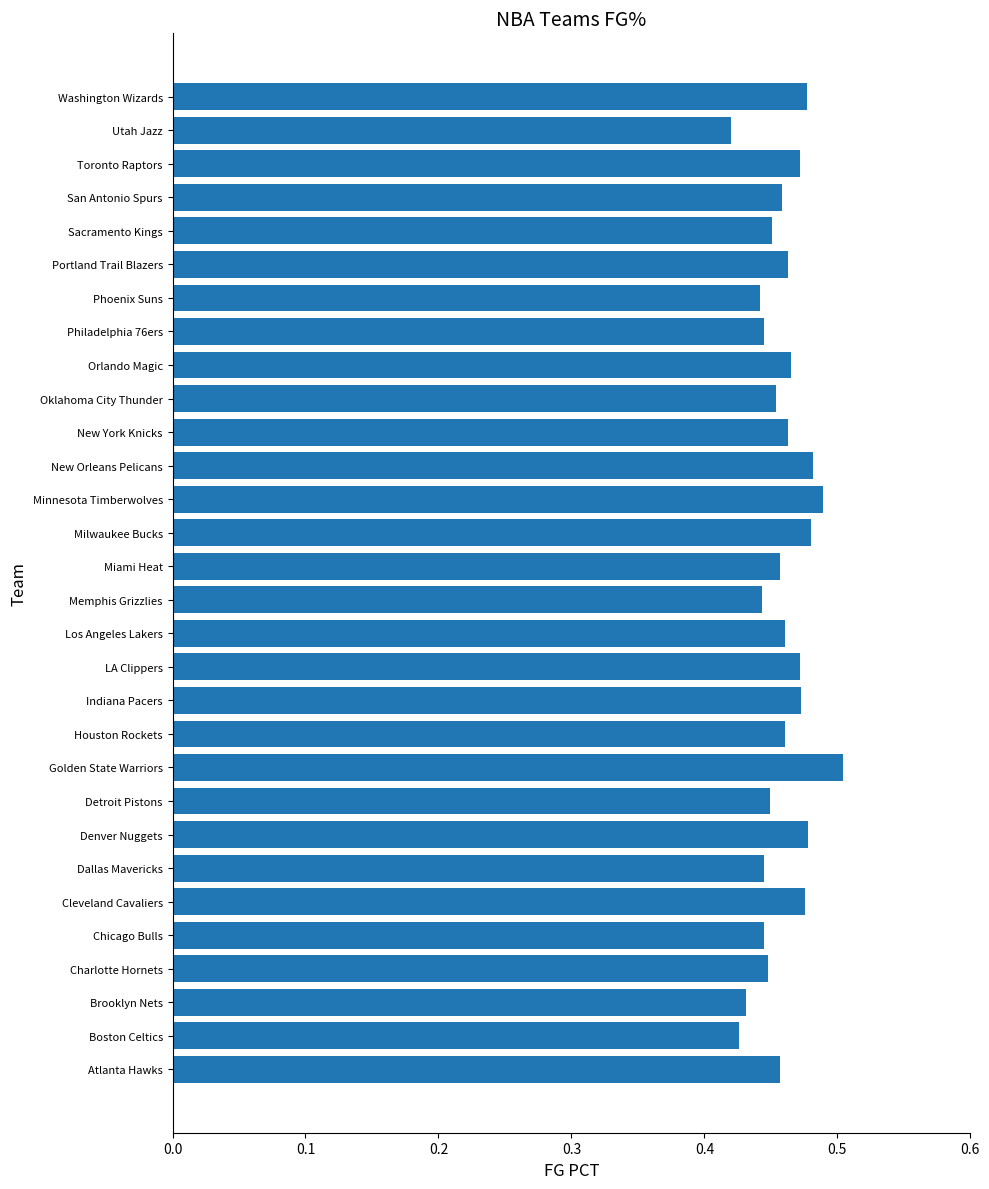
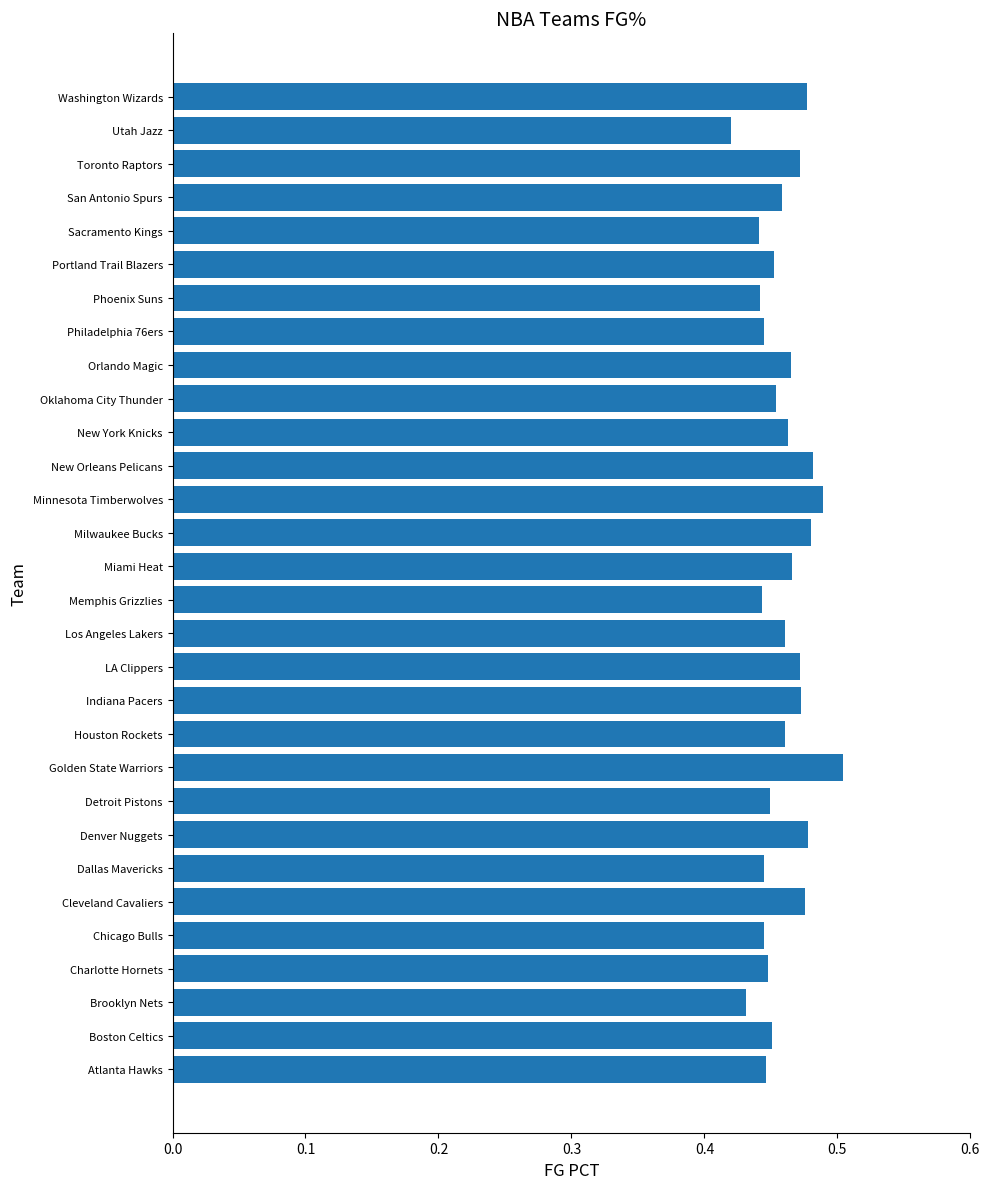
Sacramento Kings: 0.451 -> 0.441
Portland Trail Blazers: 0.463 -> 0.452
Miami Heat: 0.457 -> 0.466
Boston Celtics: 0.426 -> 0.451
Atlanta Hawks: 0.457 -> 0.446
